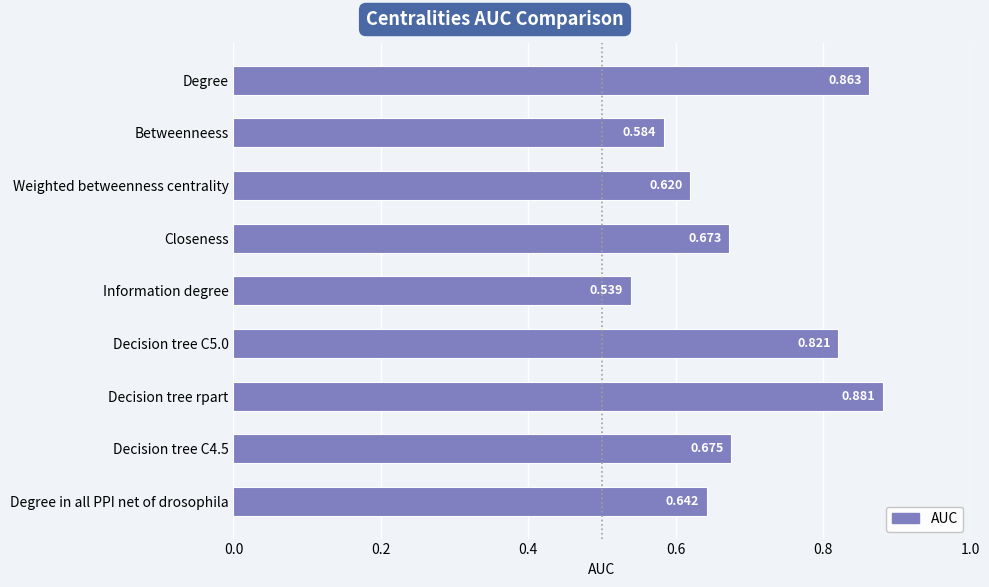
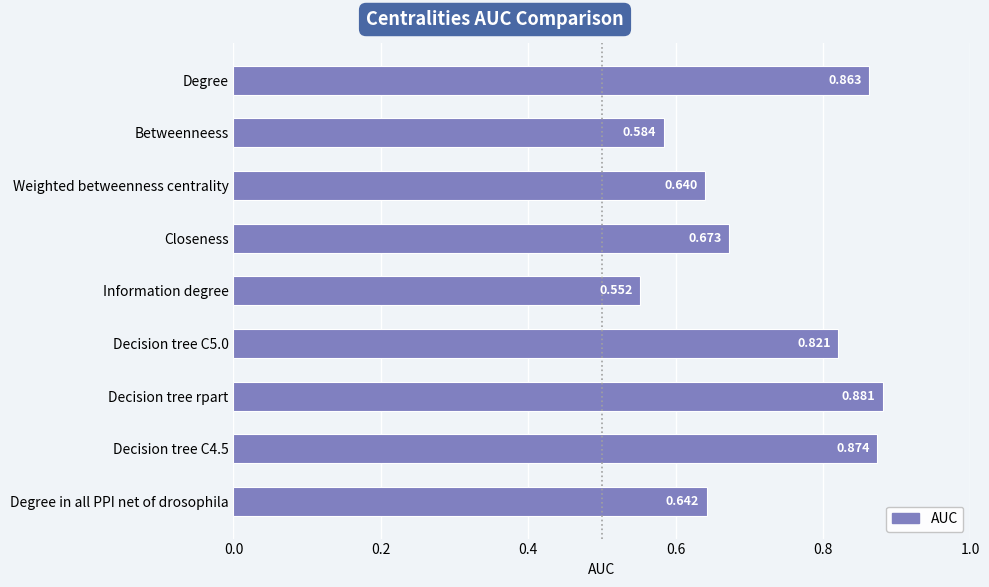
Weighted betweenness centrality: 0.620 -> 0.640
Information degree: 0.539 -> 0.552
Decision tree C4.5: 0.675 -> 0.874
